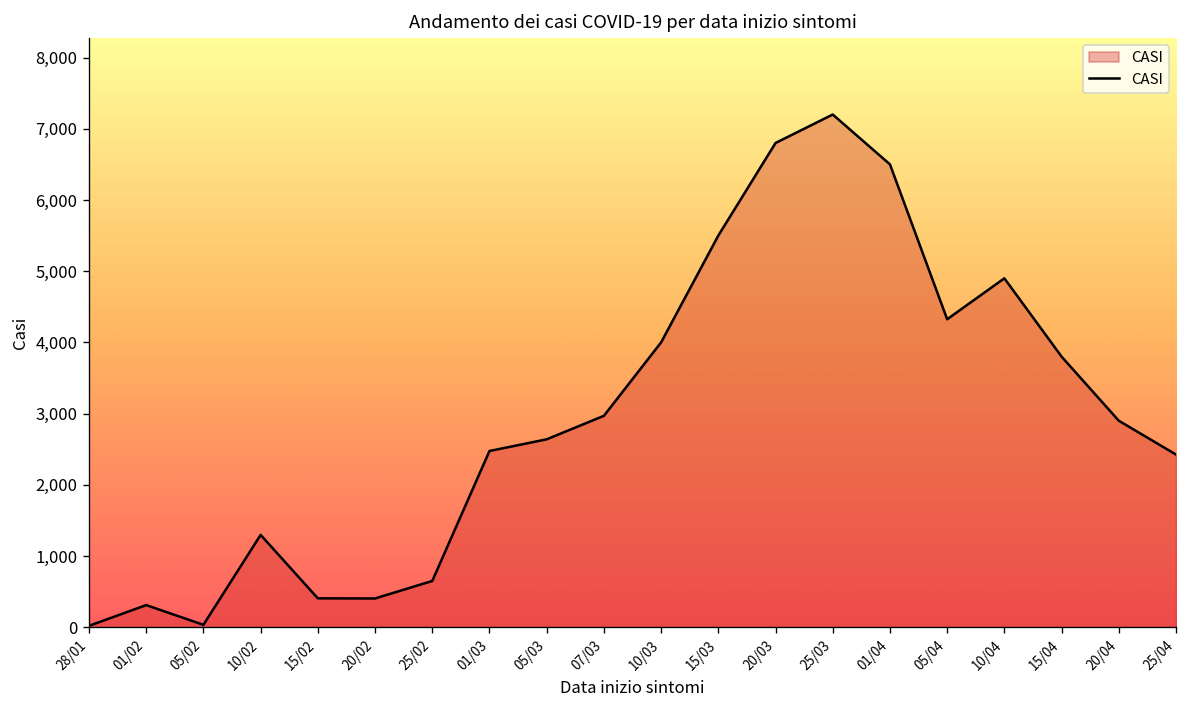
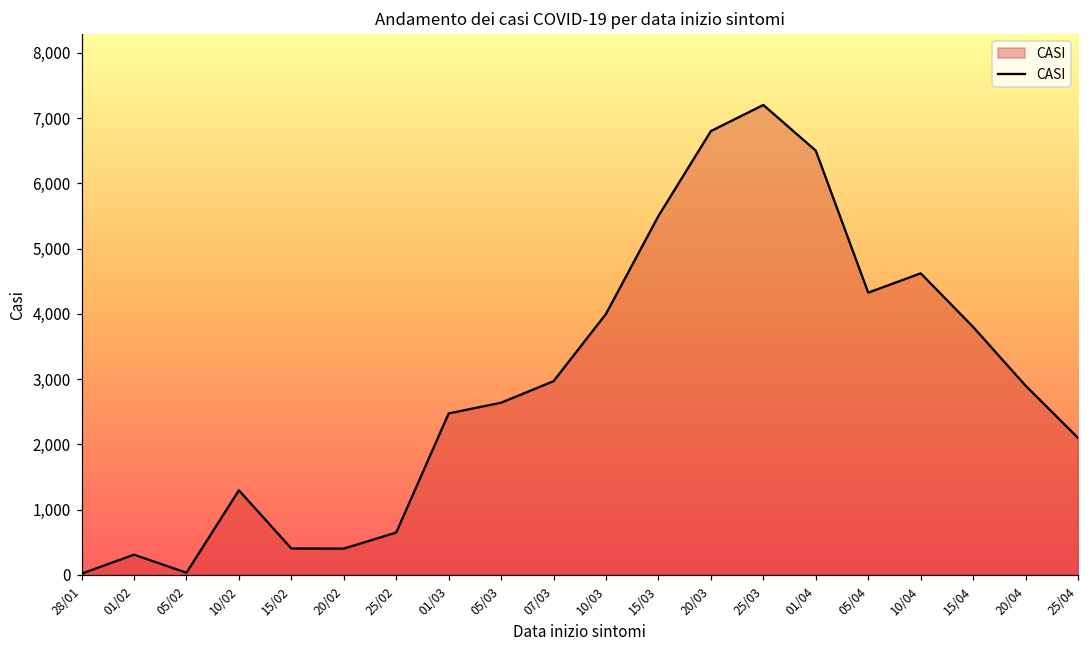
10/04: 4,900 -> 4,600
25/04: 2,400 -> 2,100
